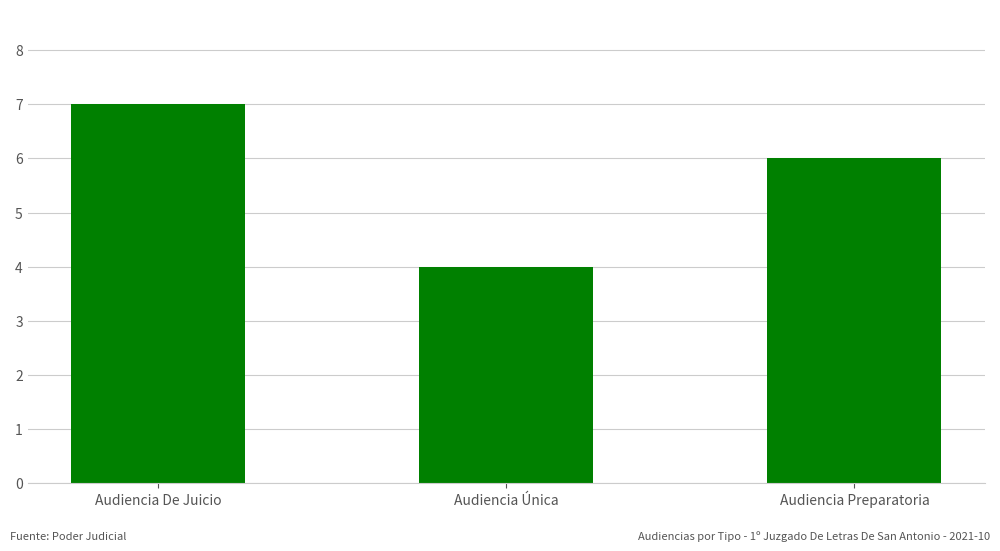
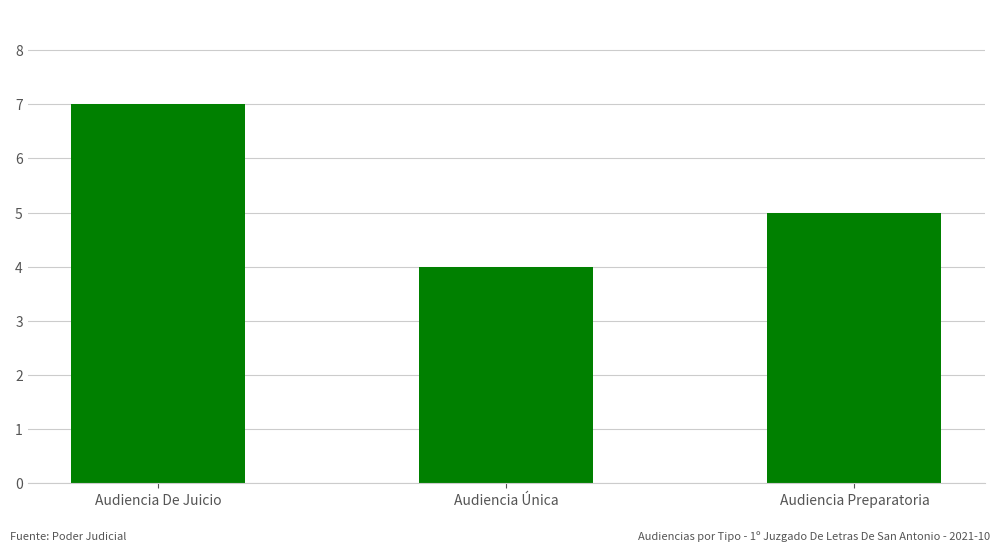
Audiencia Preparatoria: 6 -> 5
